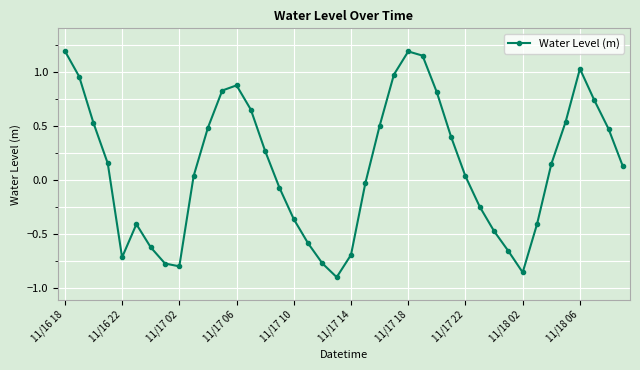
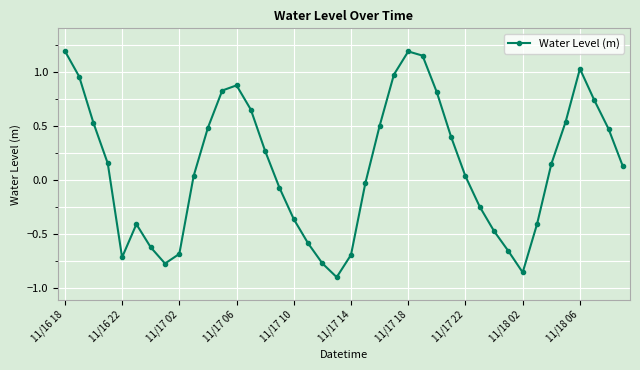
11/17 02: -0.80 -> -0.68
